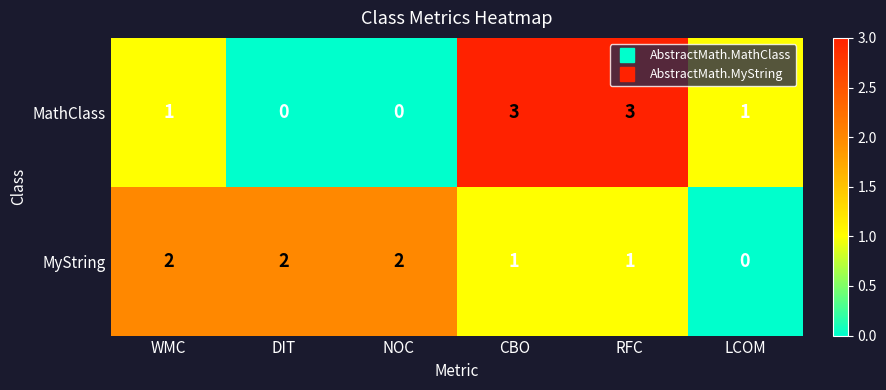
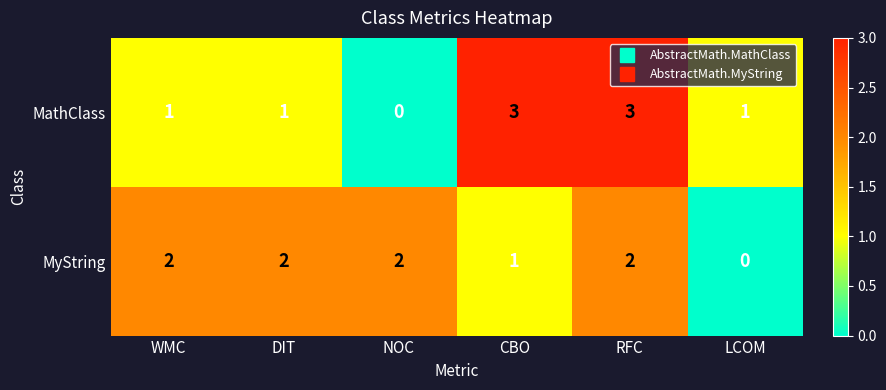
MathClass, DIT: 0 -> 1
MyString, RFC: 1 -> 2
